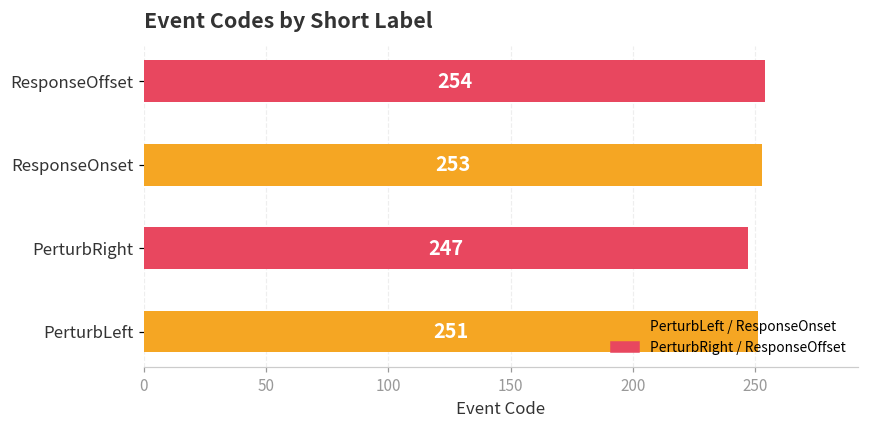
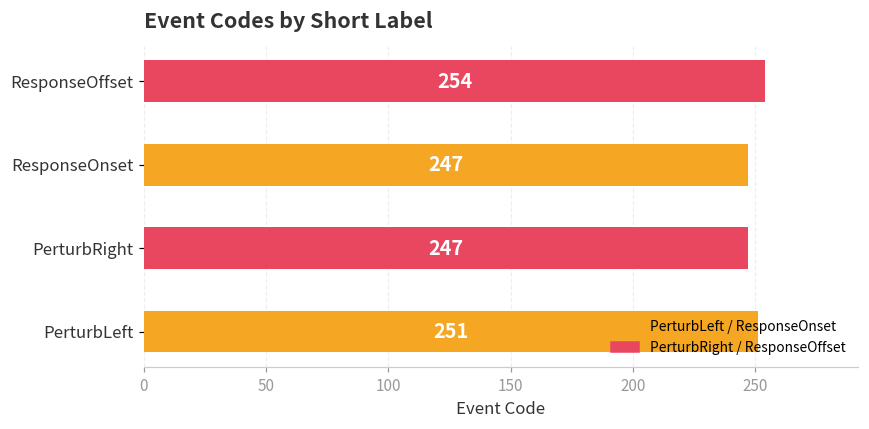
ResponseOnset: 253 -> 247
